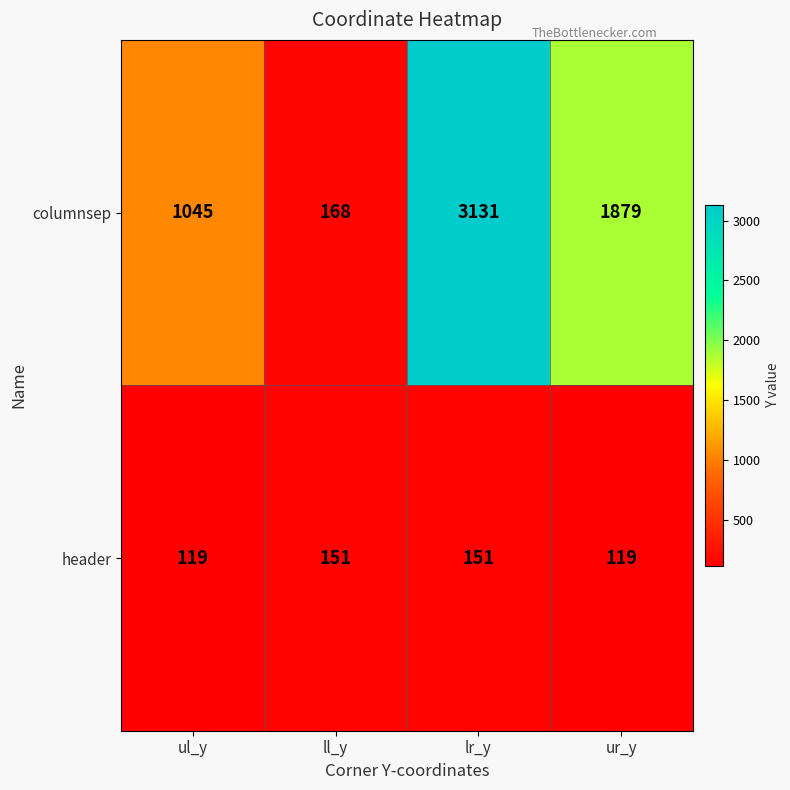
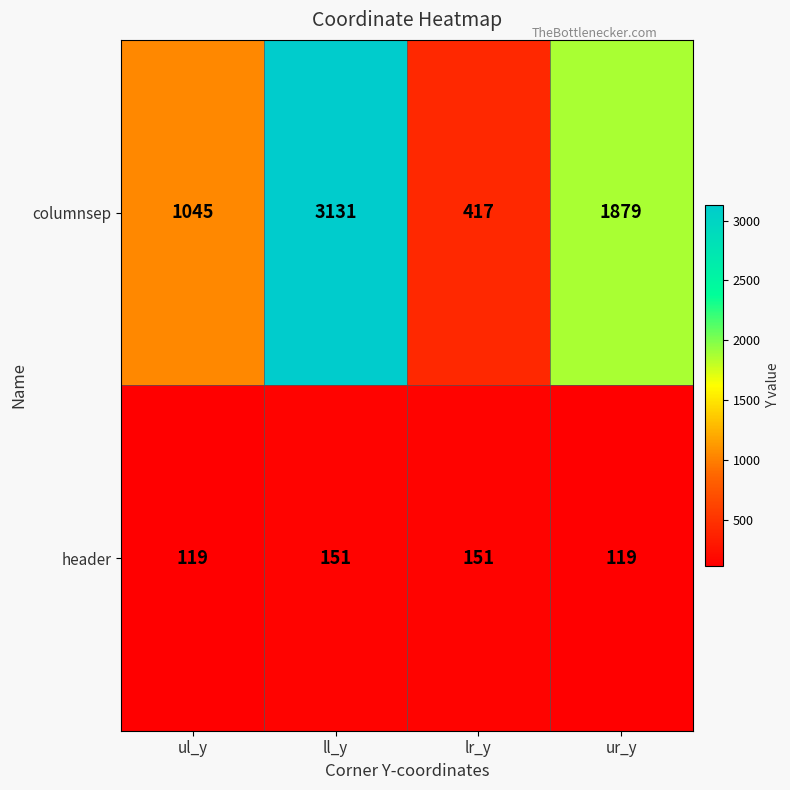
columnsep, ll_y: 168 -> 3131
columnsep, lr_y: 3131 -> 417
